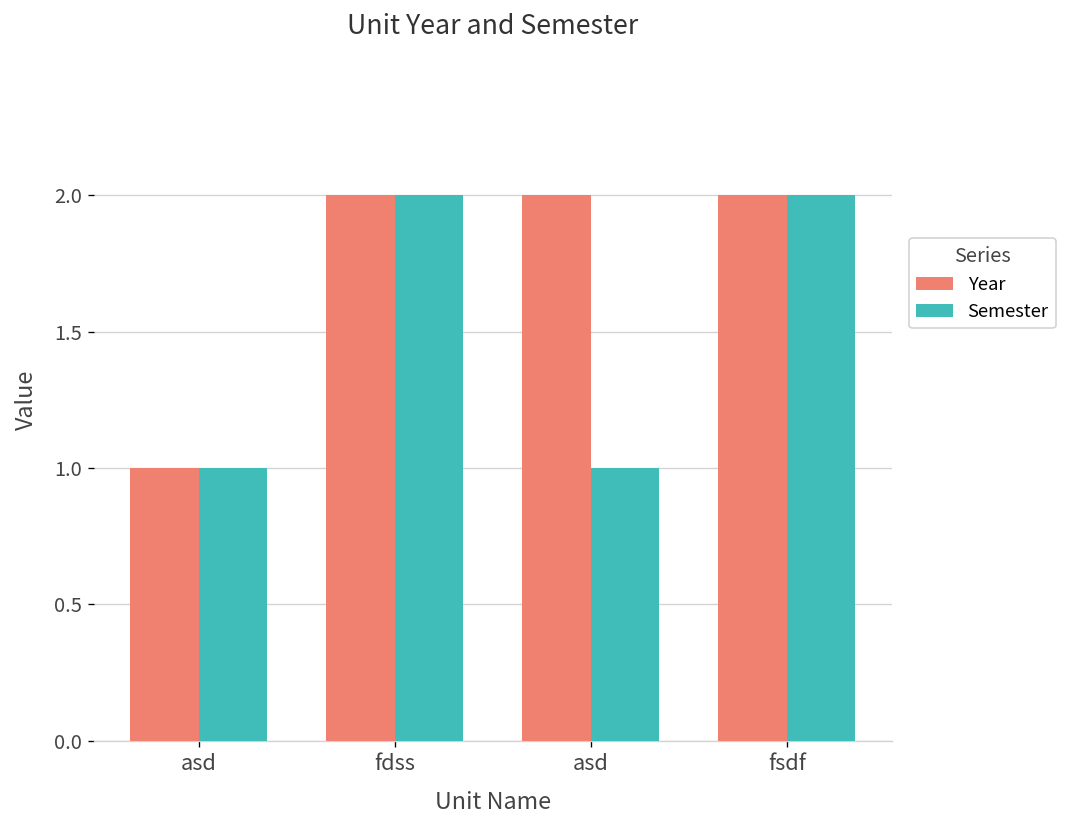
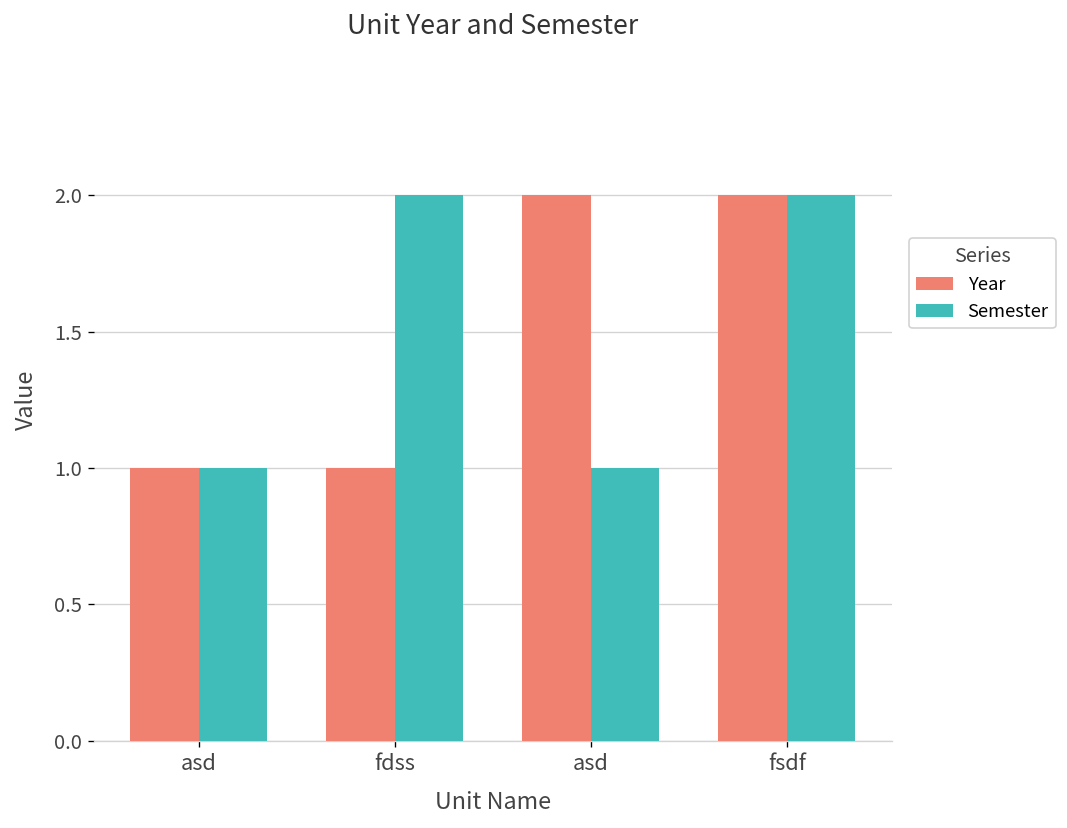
Year, fdss: 2 -> 1
